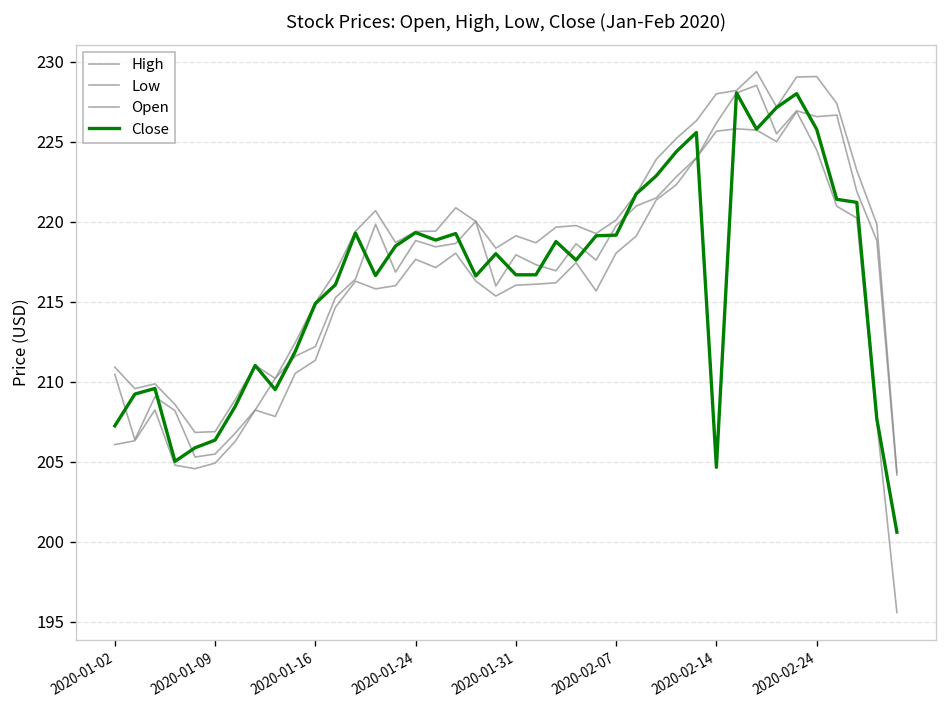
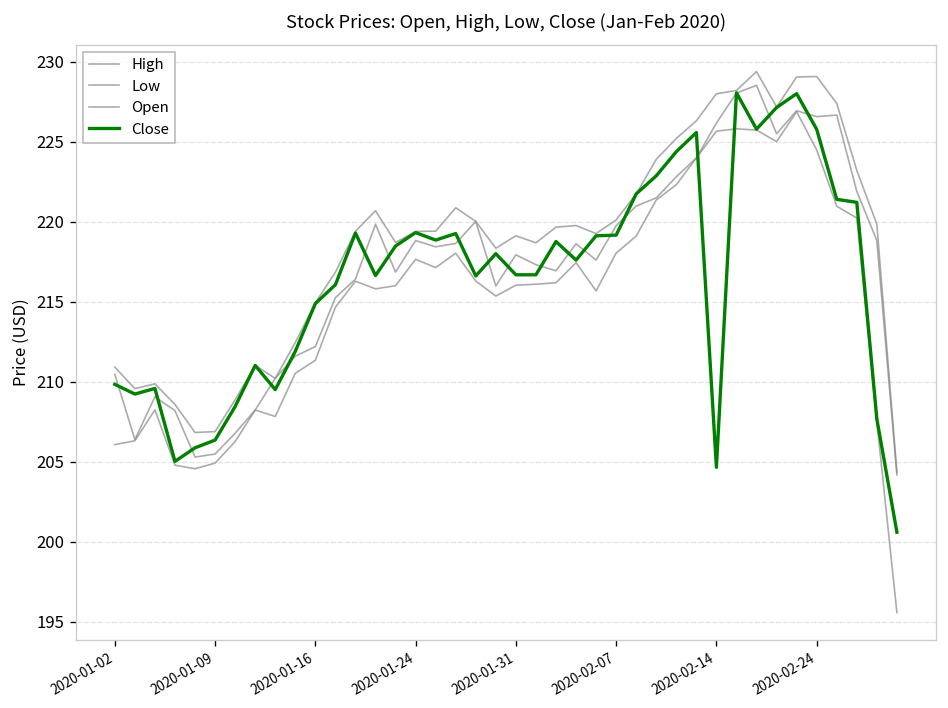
Close, 2020-01-02: 207.2 -> 209.8
